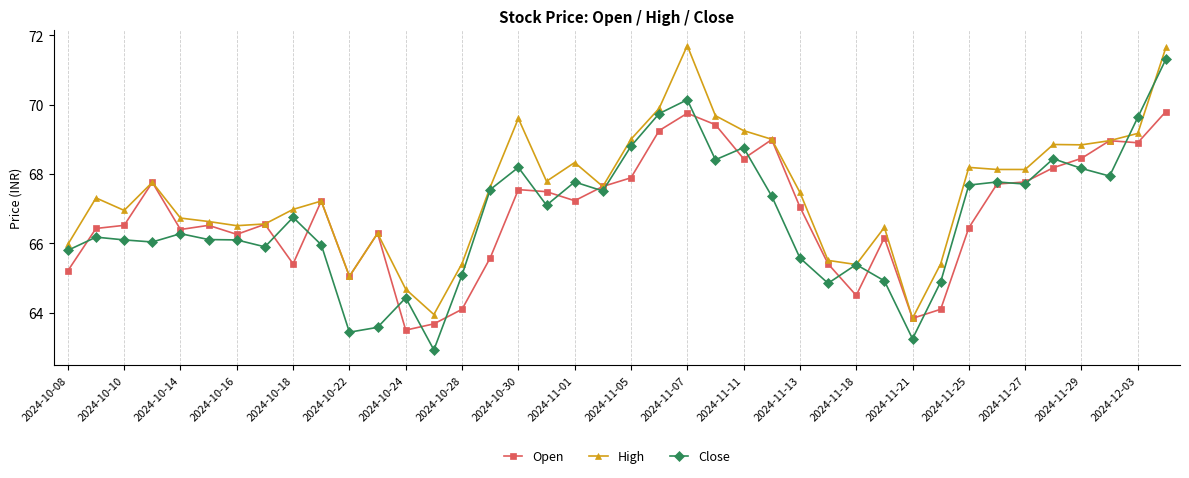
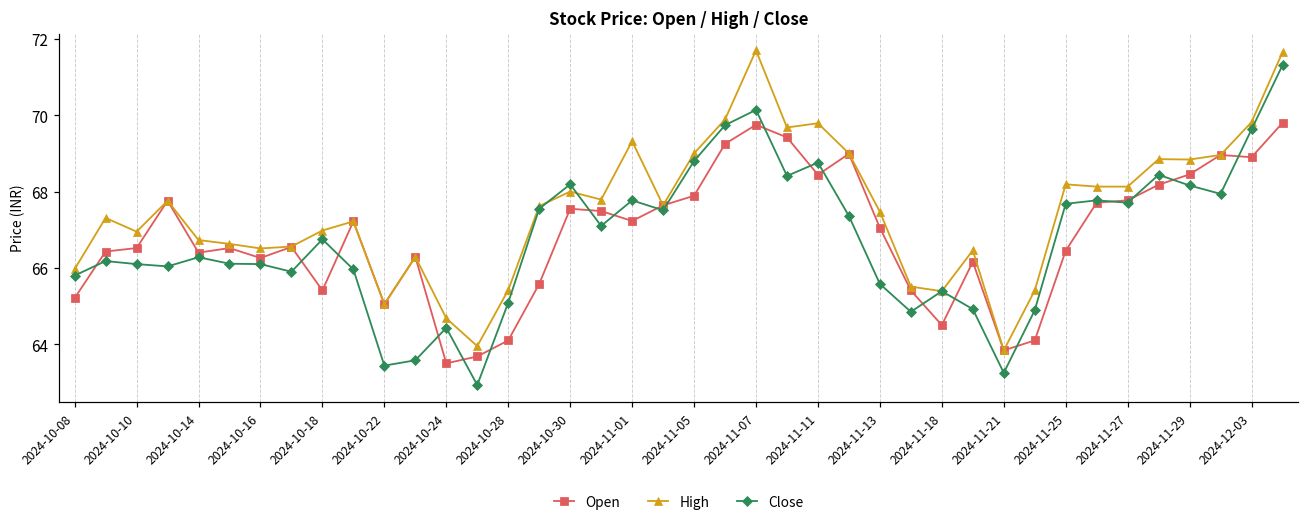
High, 2024-10-30: 69.6 -> 68.0
High, 2024-11-01: 68.3 -> 69.3
High, 2024-11-11: 69.3 -> 69.8
High, 2024-12-03: 69.2 -> 69.8
